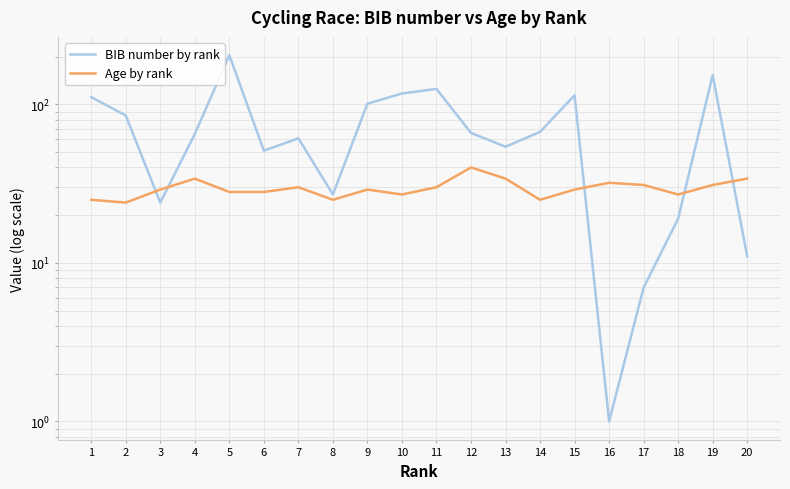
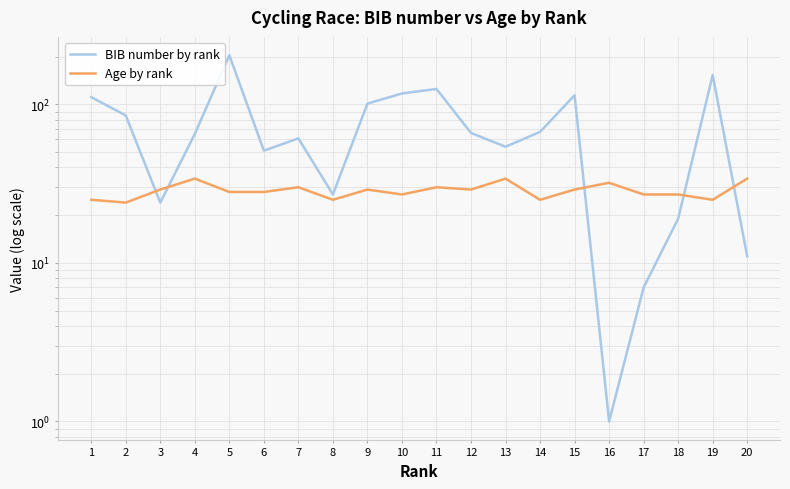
Age by rank, 12: 40 -> 29
Age by rank, 17: 31 -> 27
Age by rank, 19: 31 -> 25
